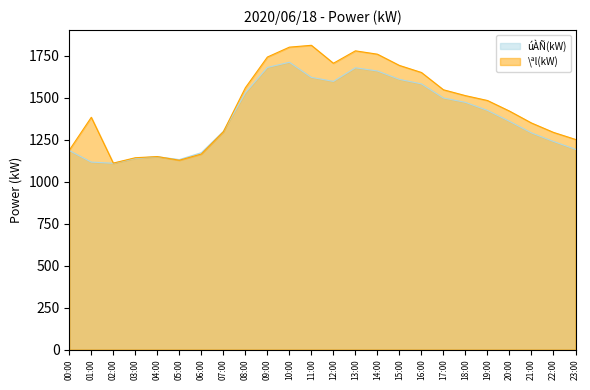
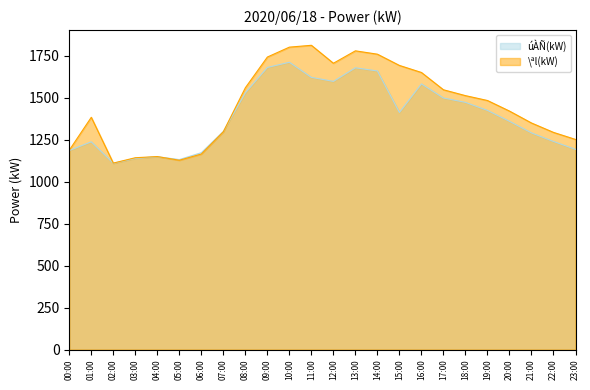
úÀÑ(kW), 01:00: 1120 -> 1240
úÀÑ(kW), 15:00: 1610 -> 1410
